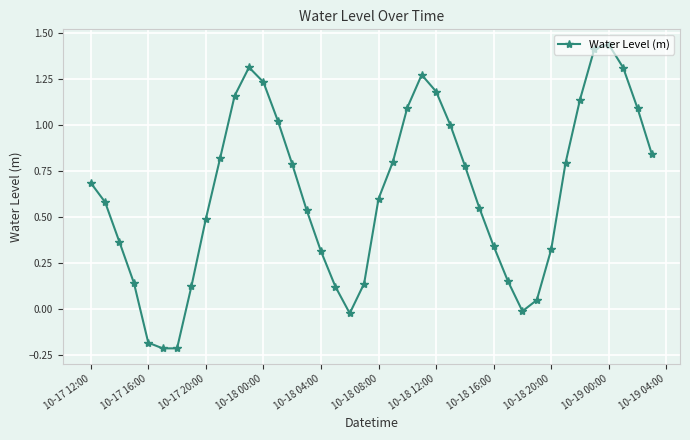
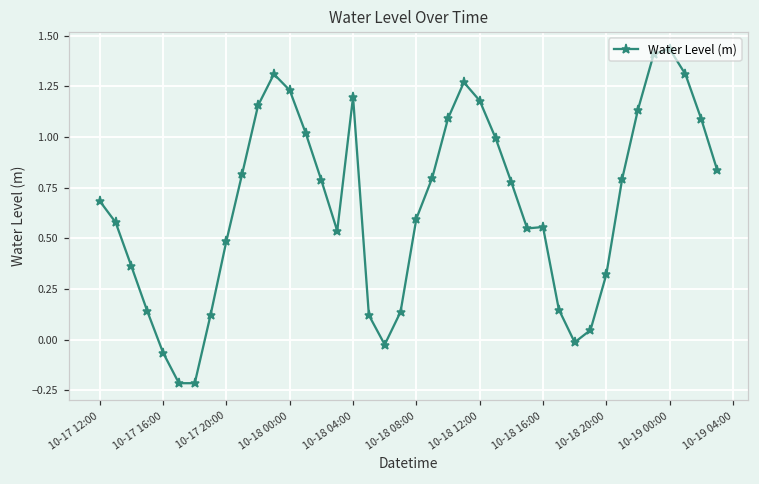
10-17 16:00: -0.18 -> -0.06
10-18 04:00: 0.31 -> 1.20
10-18 16:00: 0.34 -> 0.56
